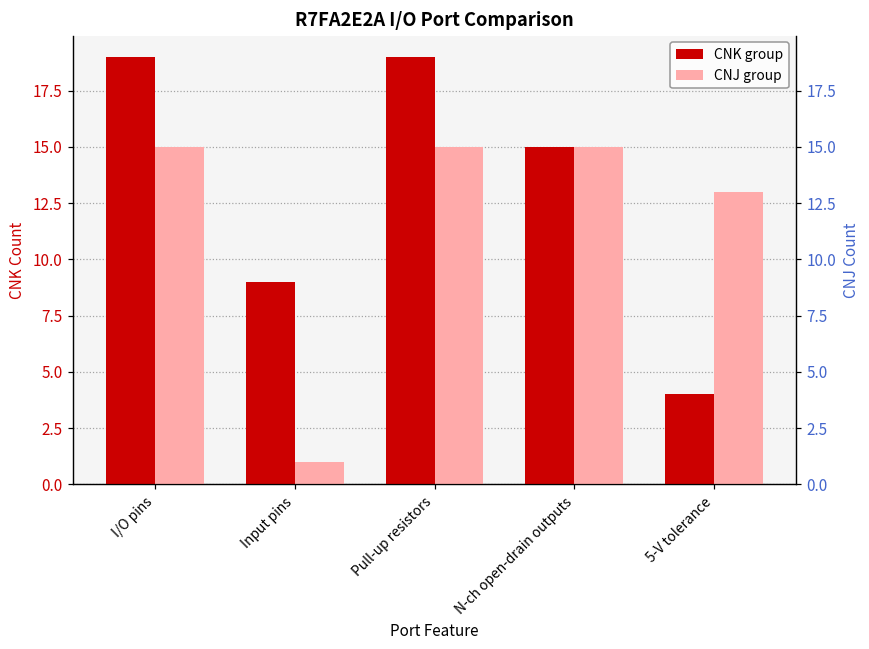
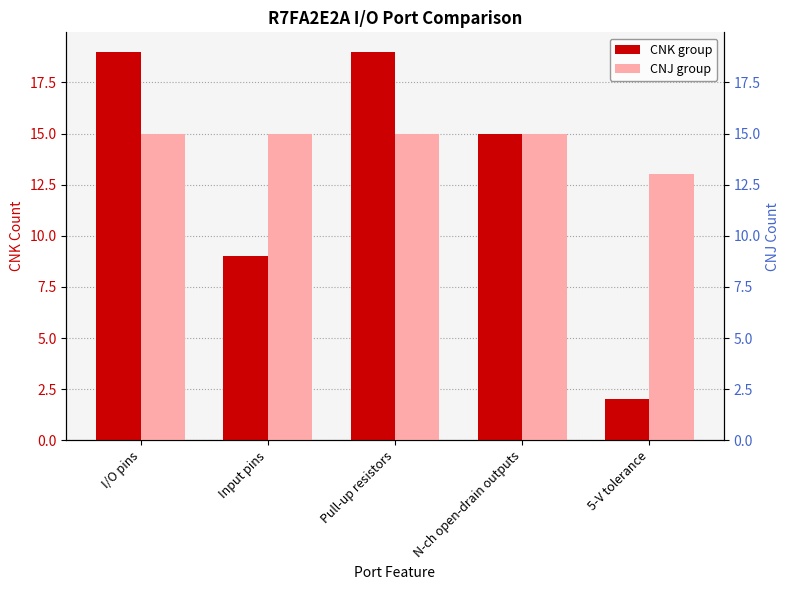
CNJ group, Input pins: 1 -> 15
CNK group, 5-V tolerance: 4 -> 2
